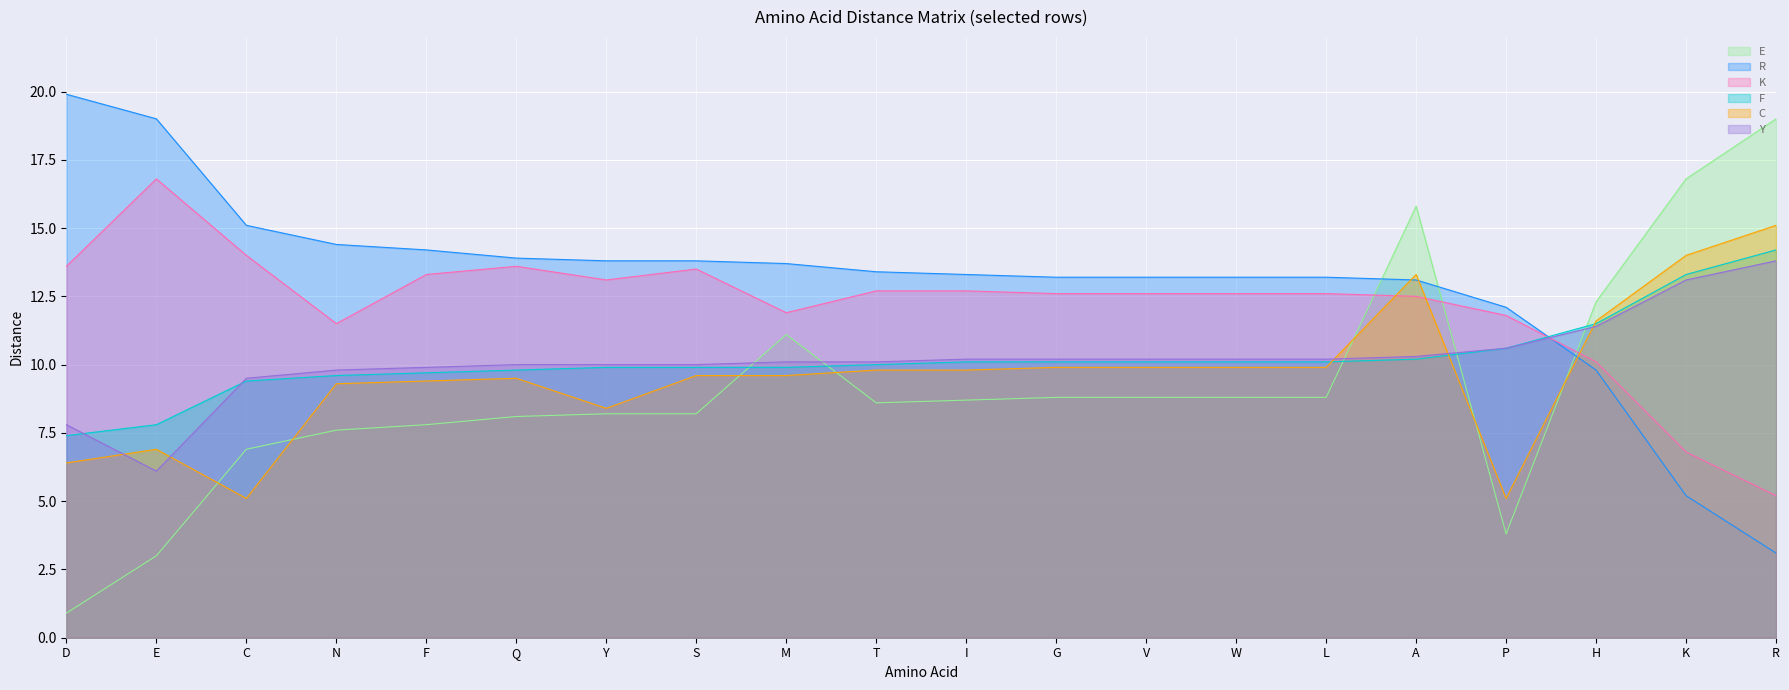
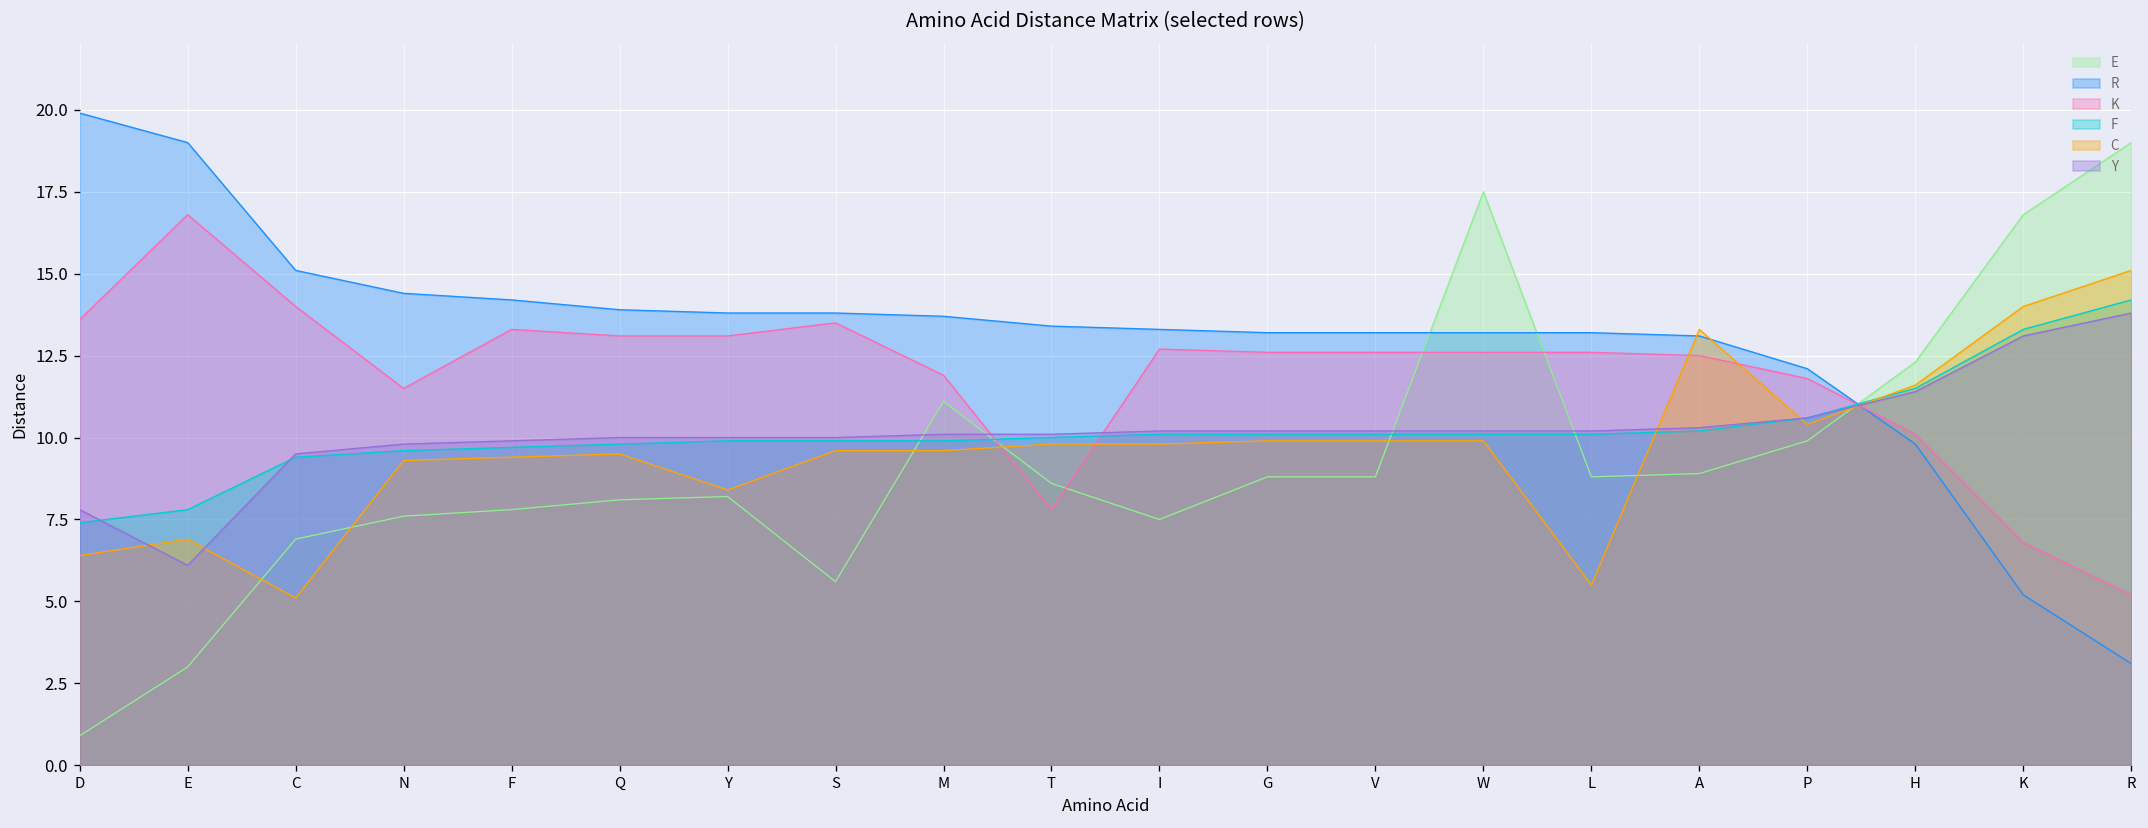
K, Q: 13.6 -> 13.1
E, S: 8.2 -> 5.6
K, T: 12.7 -> 7.8
E, I: 8.7 -> 7.5
E, W: 8.8 -> 17.5
C, L: 9.9 -> 5.5
E, A: 15.8 -> 8.9
E, P: 3.8 -> 9.9
C, P: 5.1 -> 10.4
